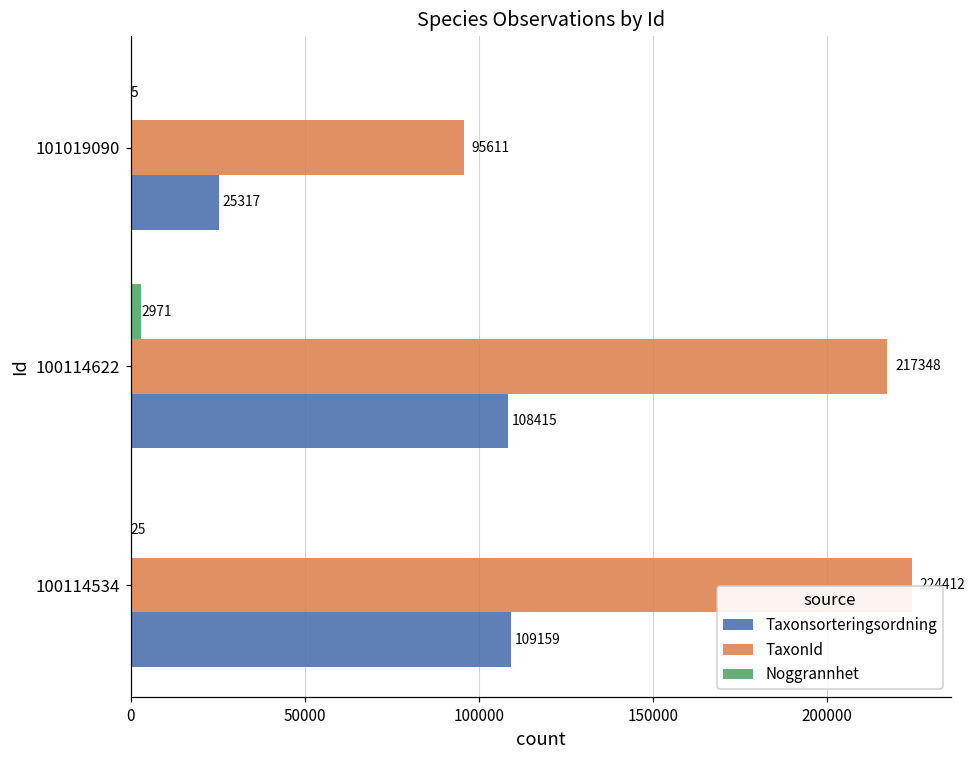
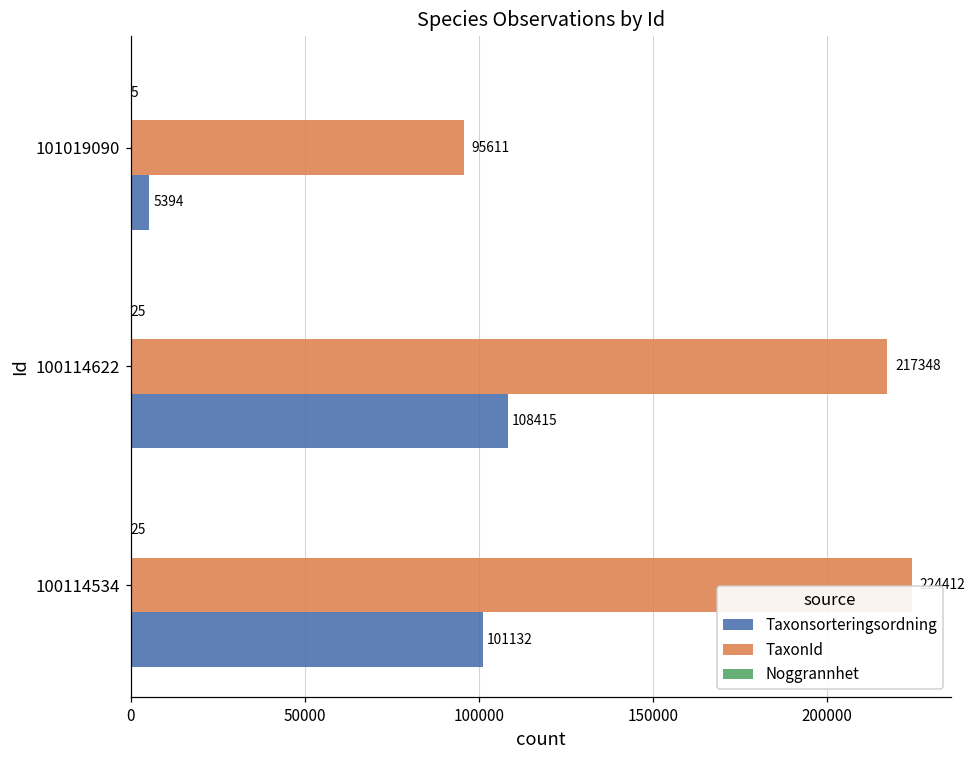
Taxonsorteringsordning, 101019090: 25317 -> 5394
Noggrannhet, 100114622: 2971 -> 25
Taxonsorteringsordning, 100114534: 109159 -> 101132
